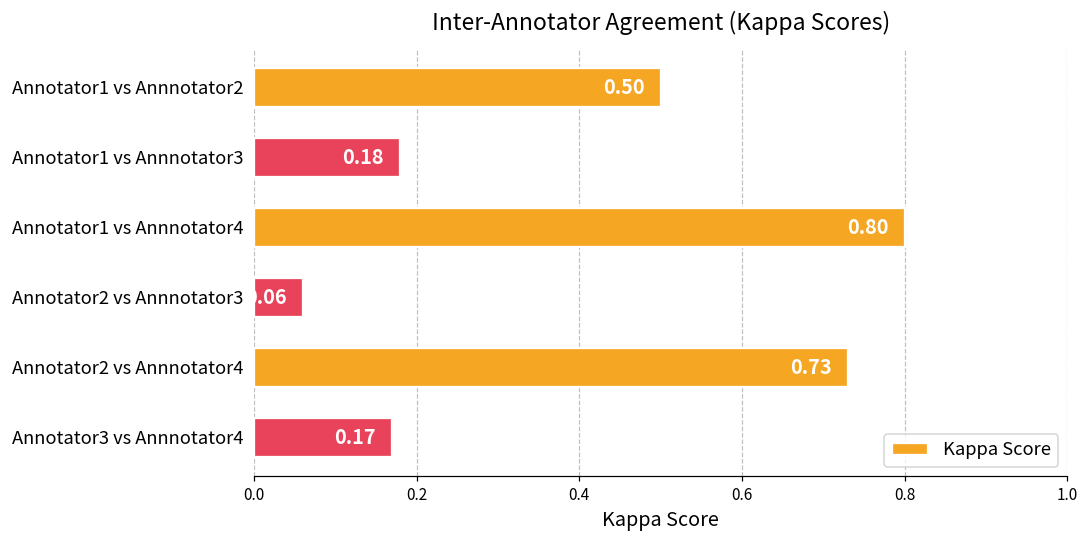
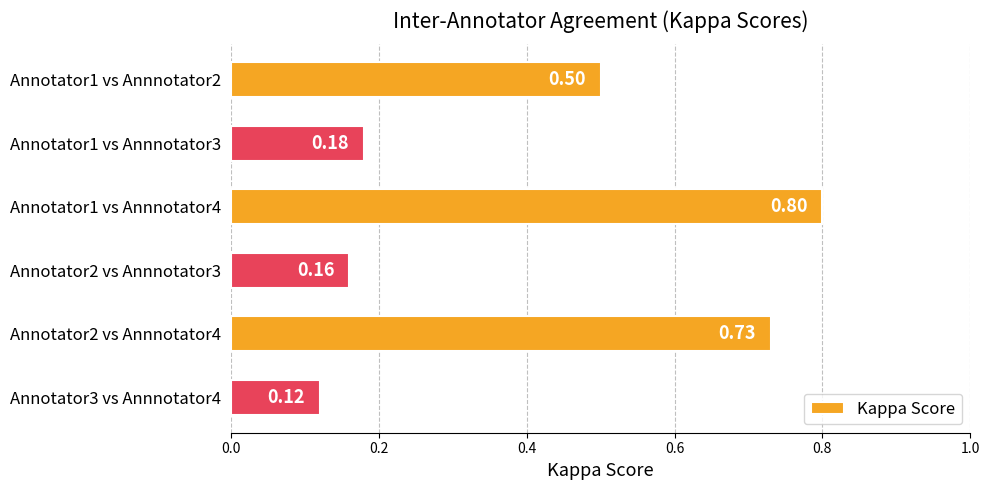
Annotator2 vs Annnotator3: 0.06 -> 0.16
Annotator3 vs Annnotator4: 0.17 -> 0.12
